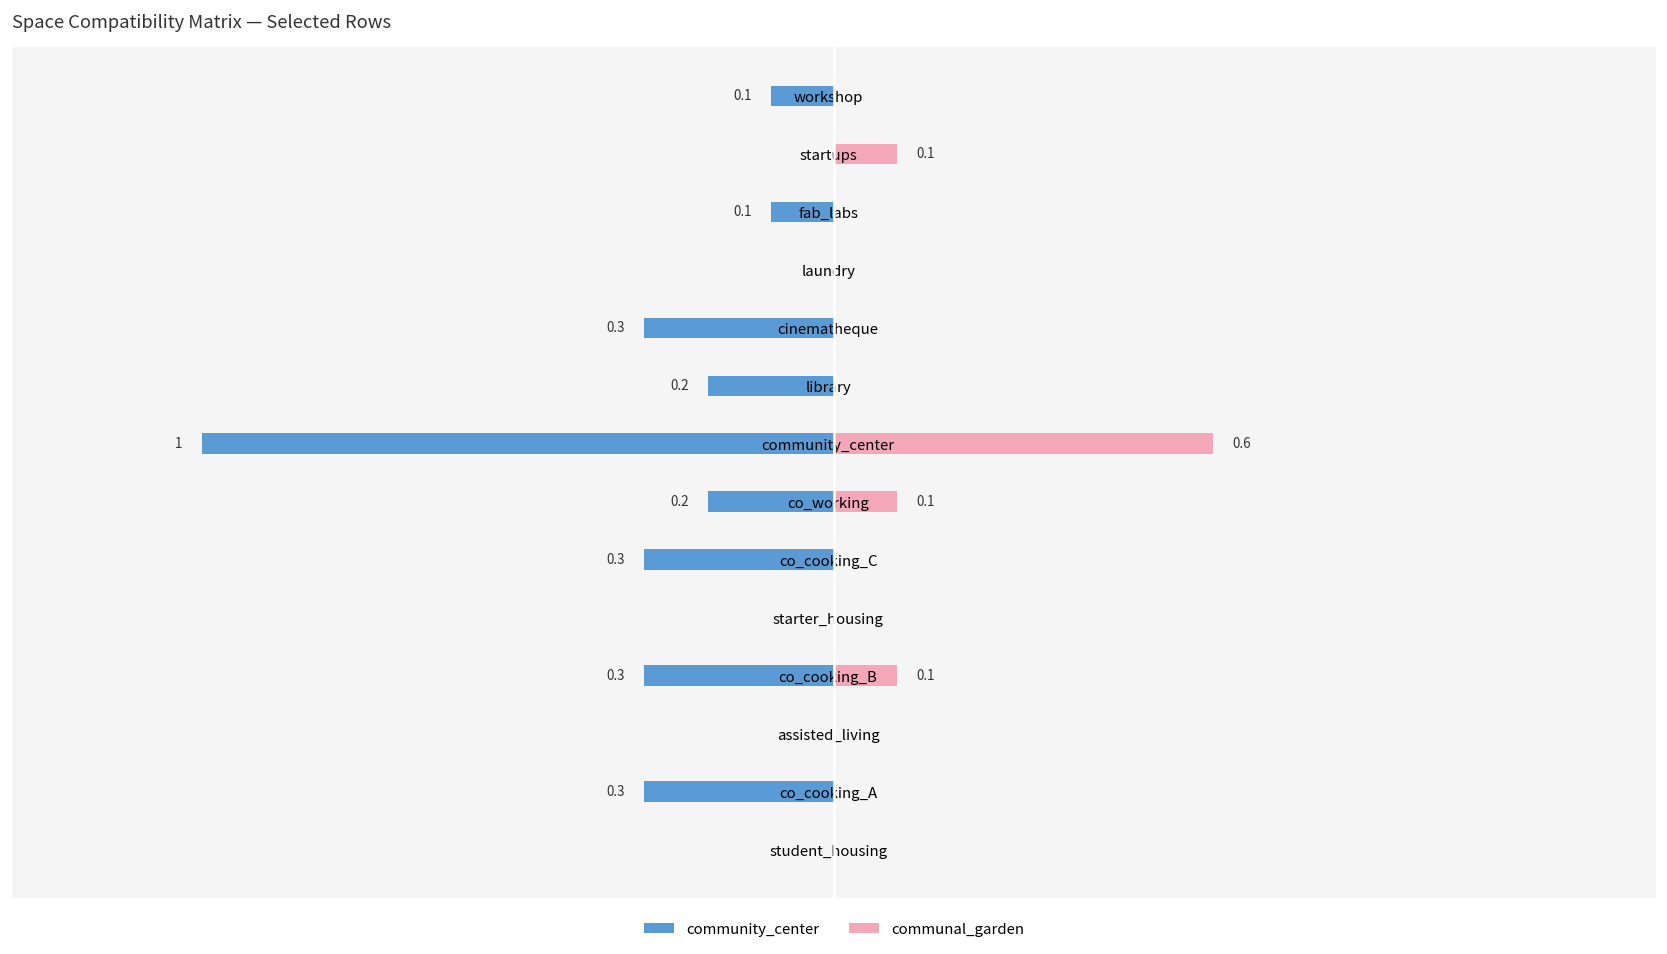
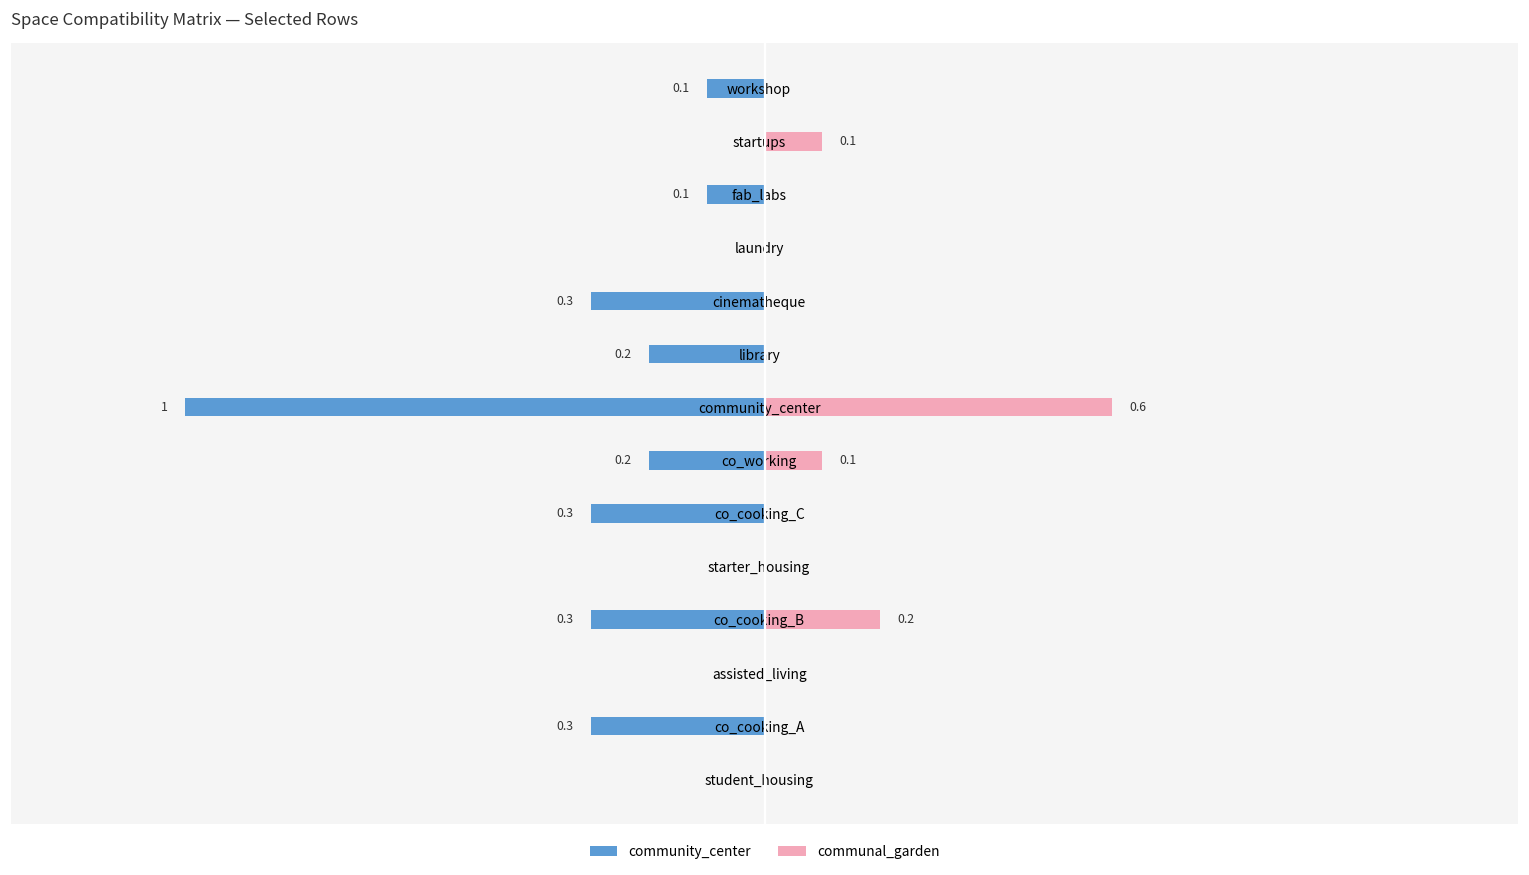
communal_garden, co_cooking_B: 0.1 -> 0.2
